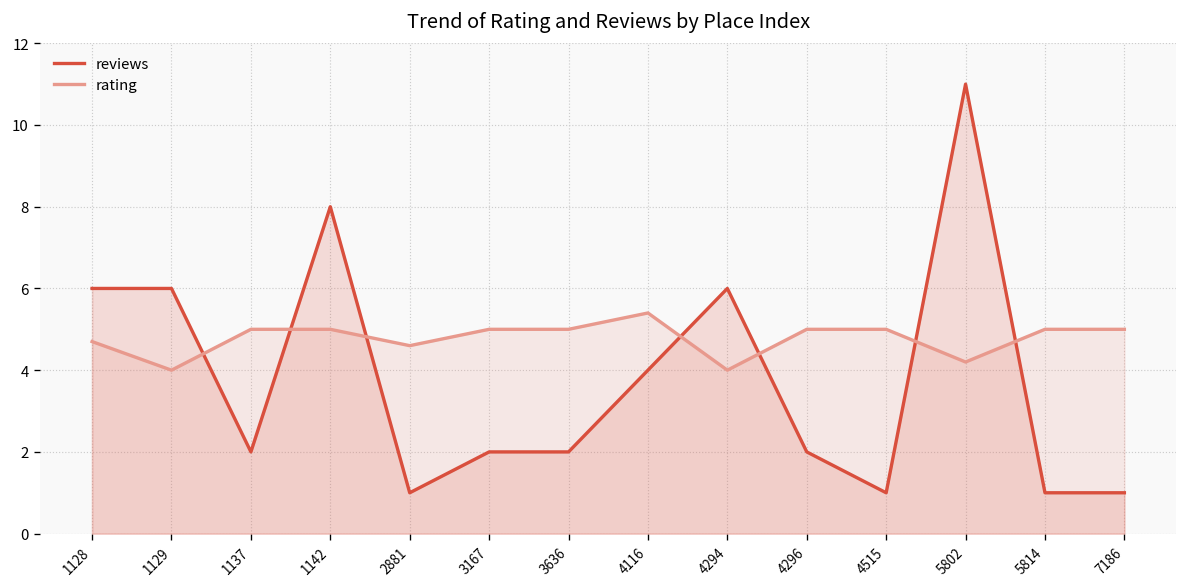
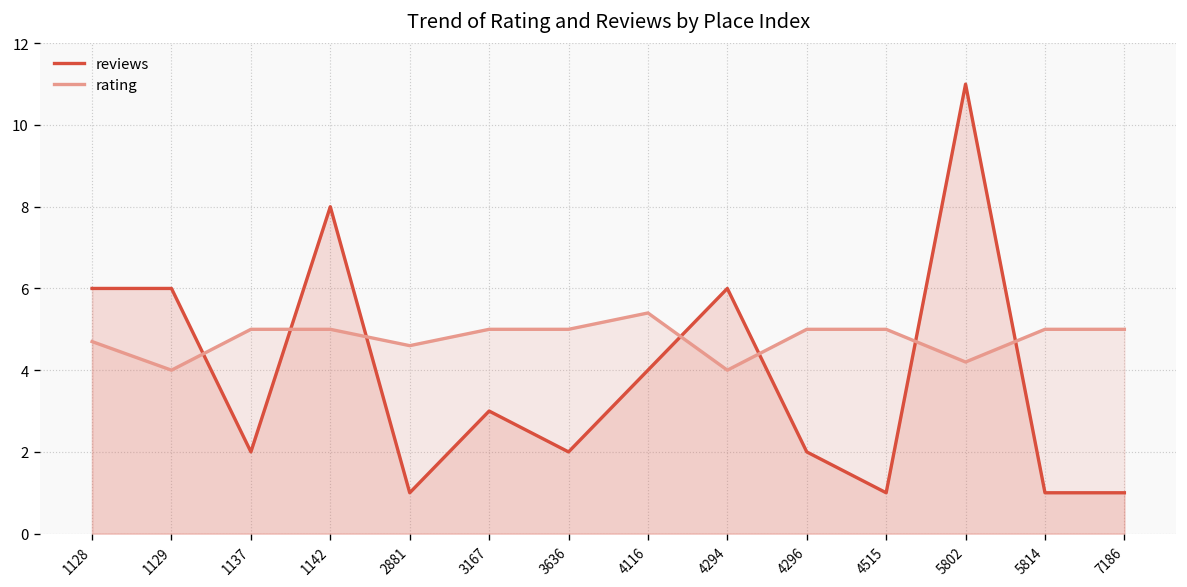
reviews, 3167: 2 -> 3
